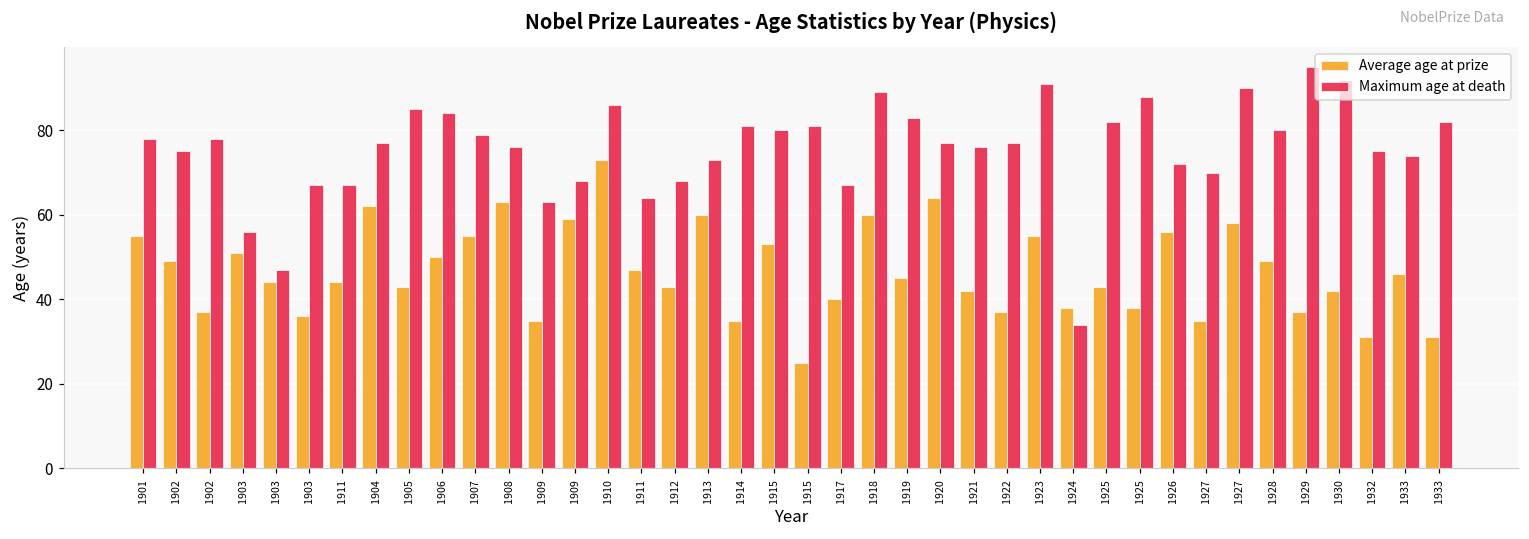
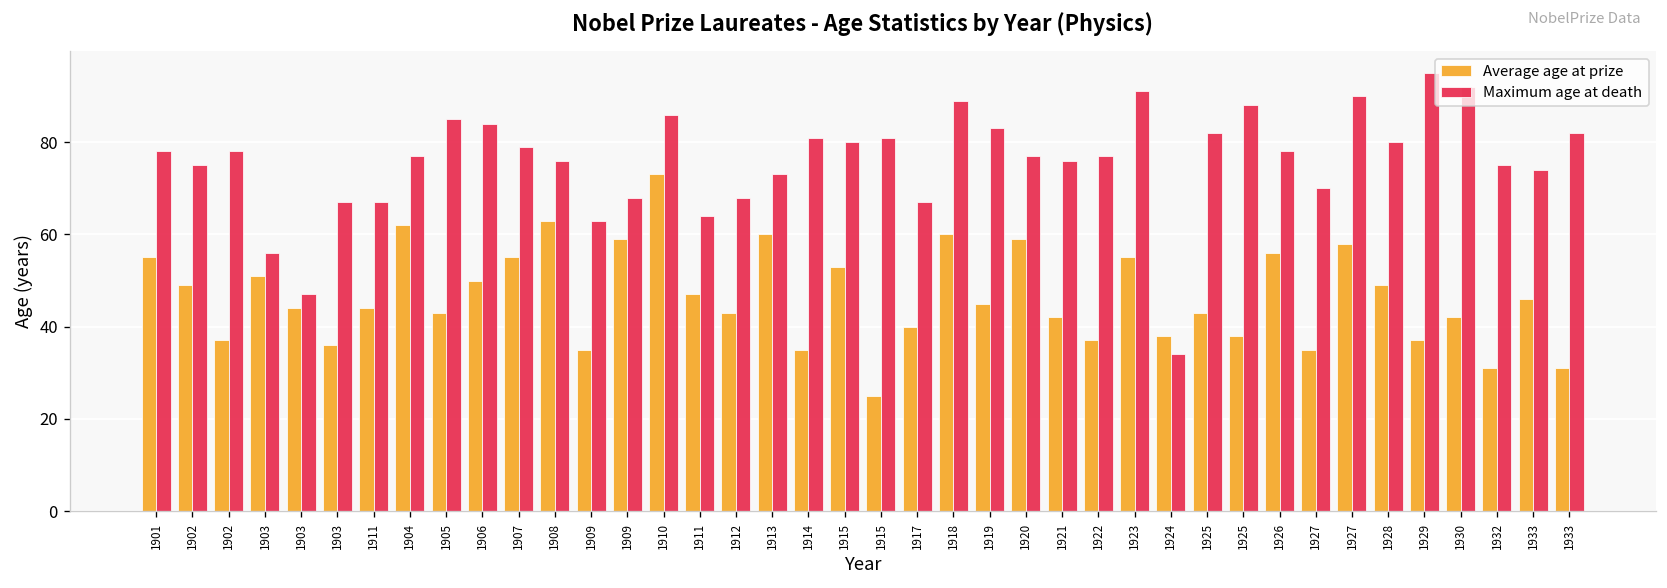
Average age at prize, 1920: 64 -> 59
Maximum age at death, 1926: 72 -> 78
